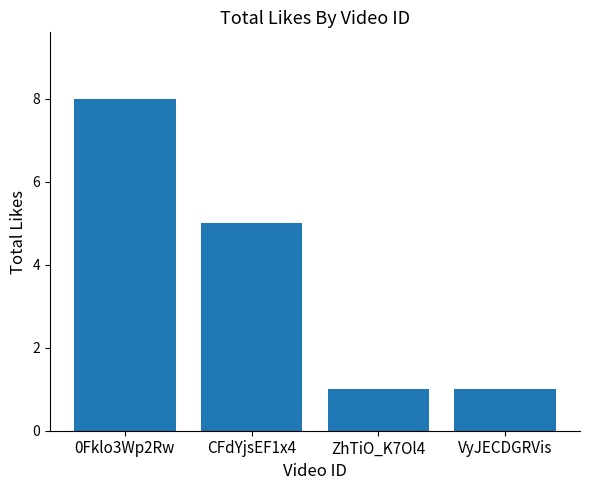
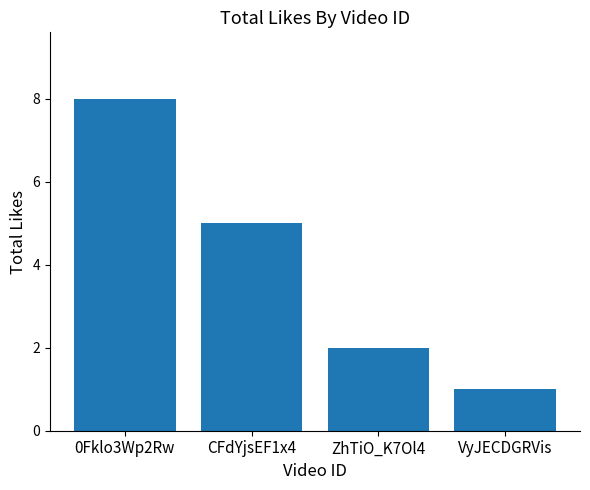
ZhTiO_K7Ol4: 1 -> 2
